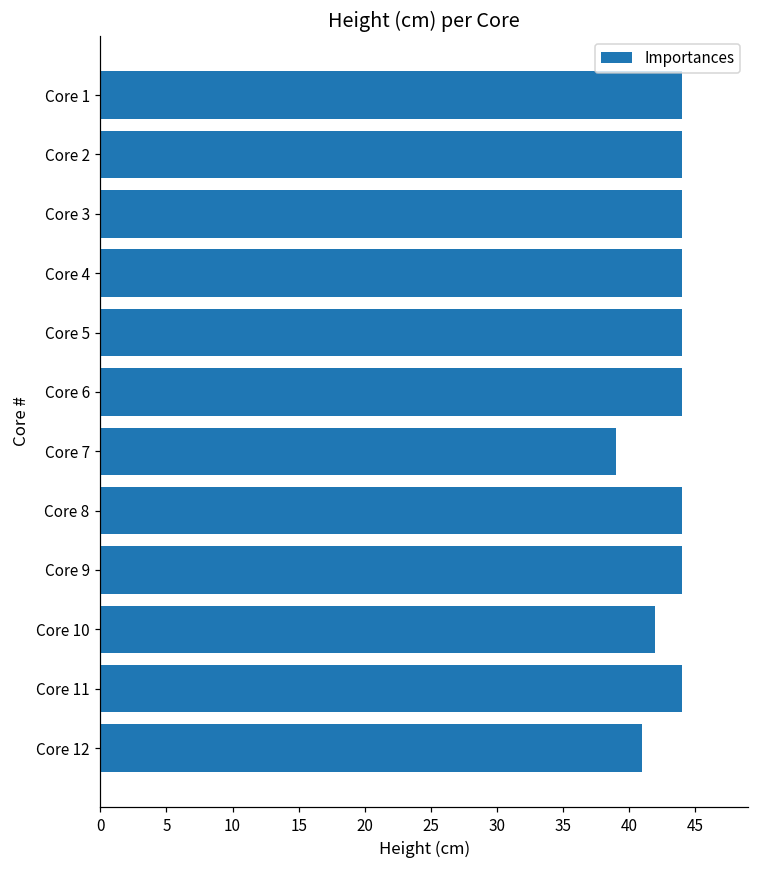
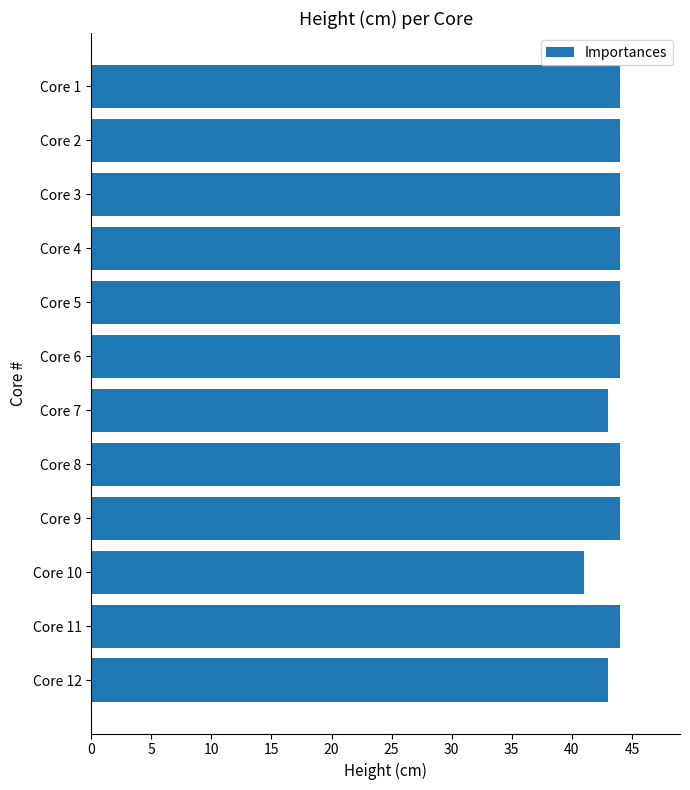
Core 7: 39 -> 43
Core 10: 42 -> 41
Core 12: 41 -> 43
